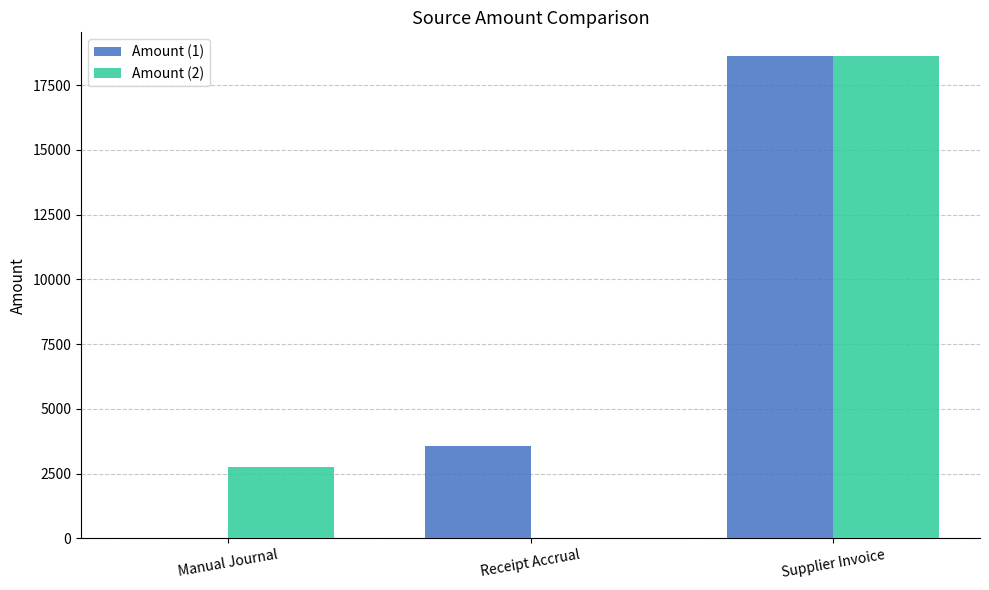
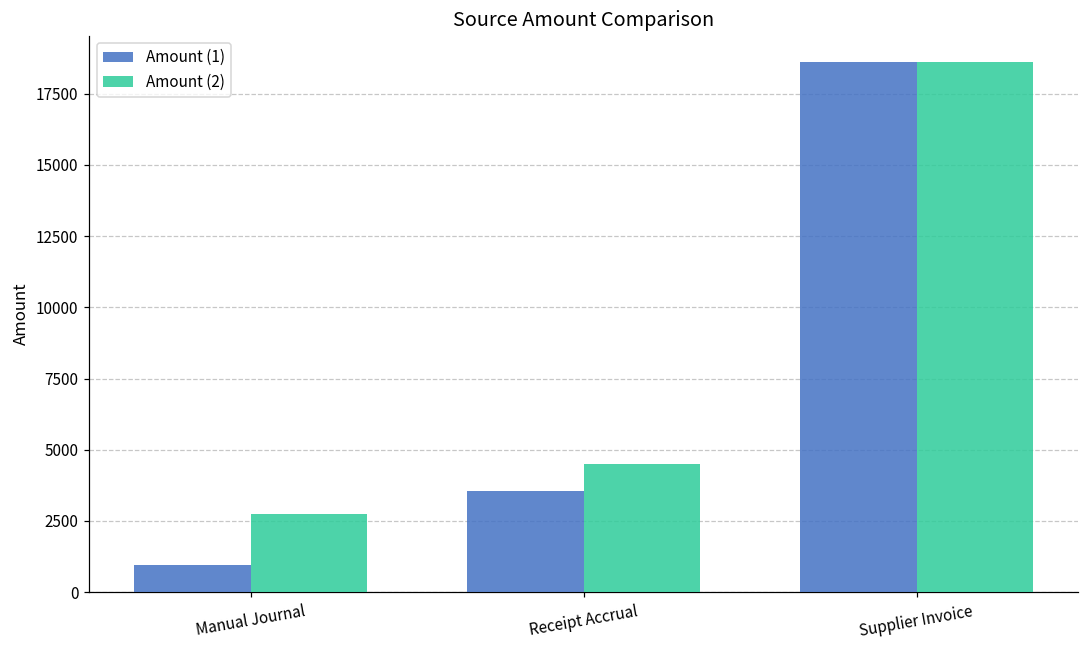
Amount (1), Manual Journal: 0 -> 1000
Amount (2), Receipt Accrual: 0 -> 4500
